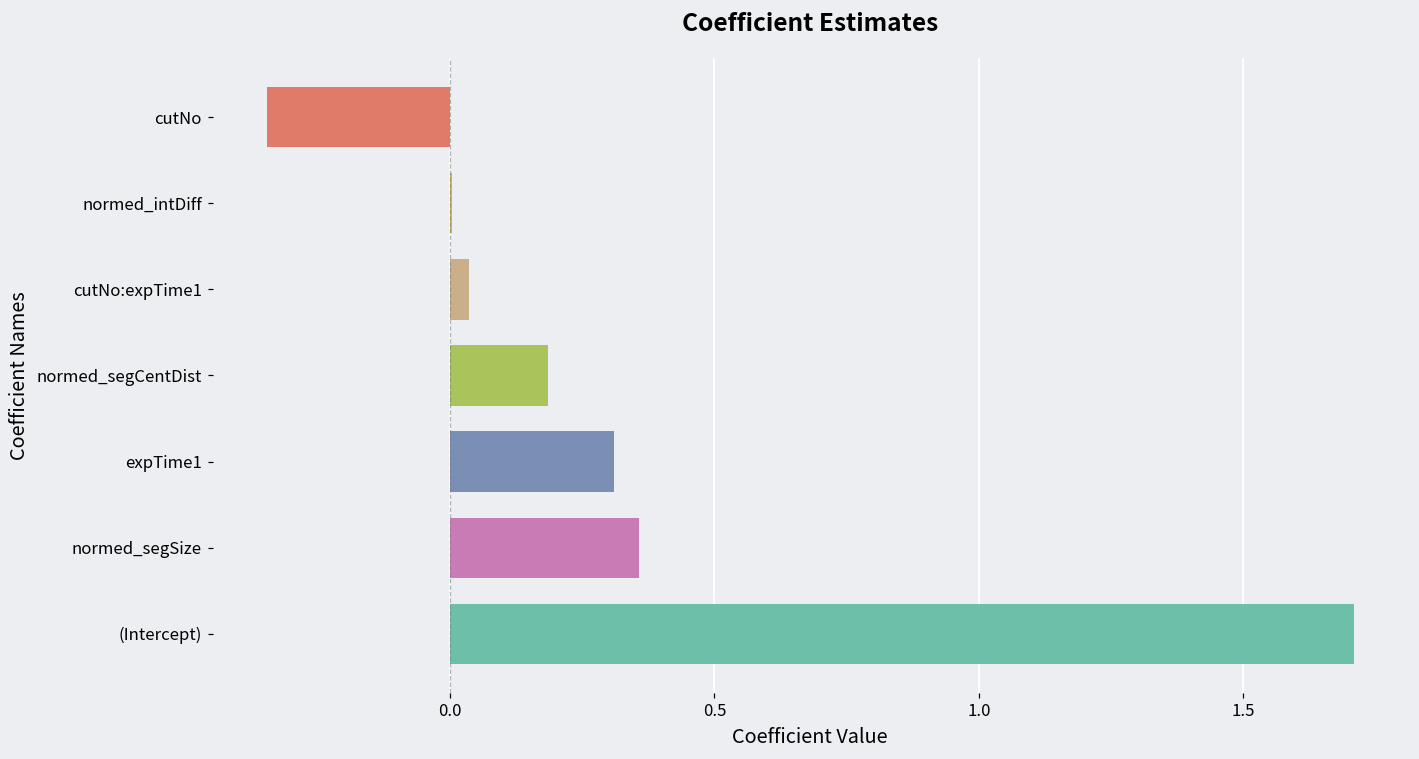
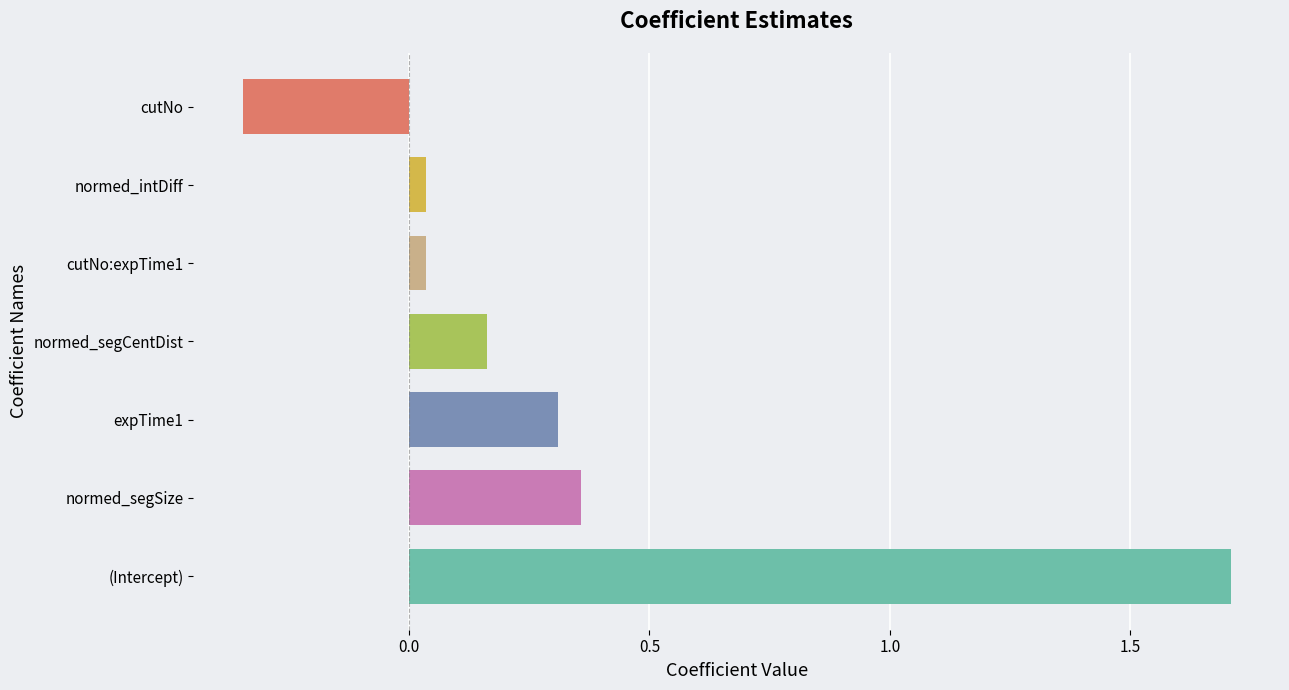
normed_intDiff: 0.00 -> 0.03
normed_segCentDist: 0.19 -> 0.16
